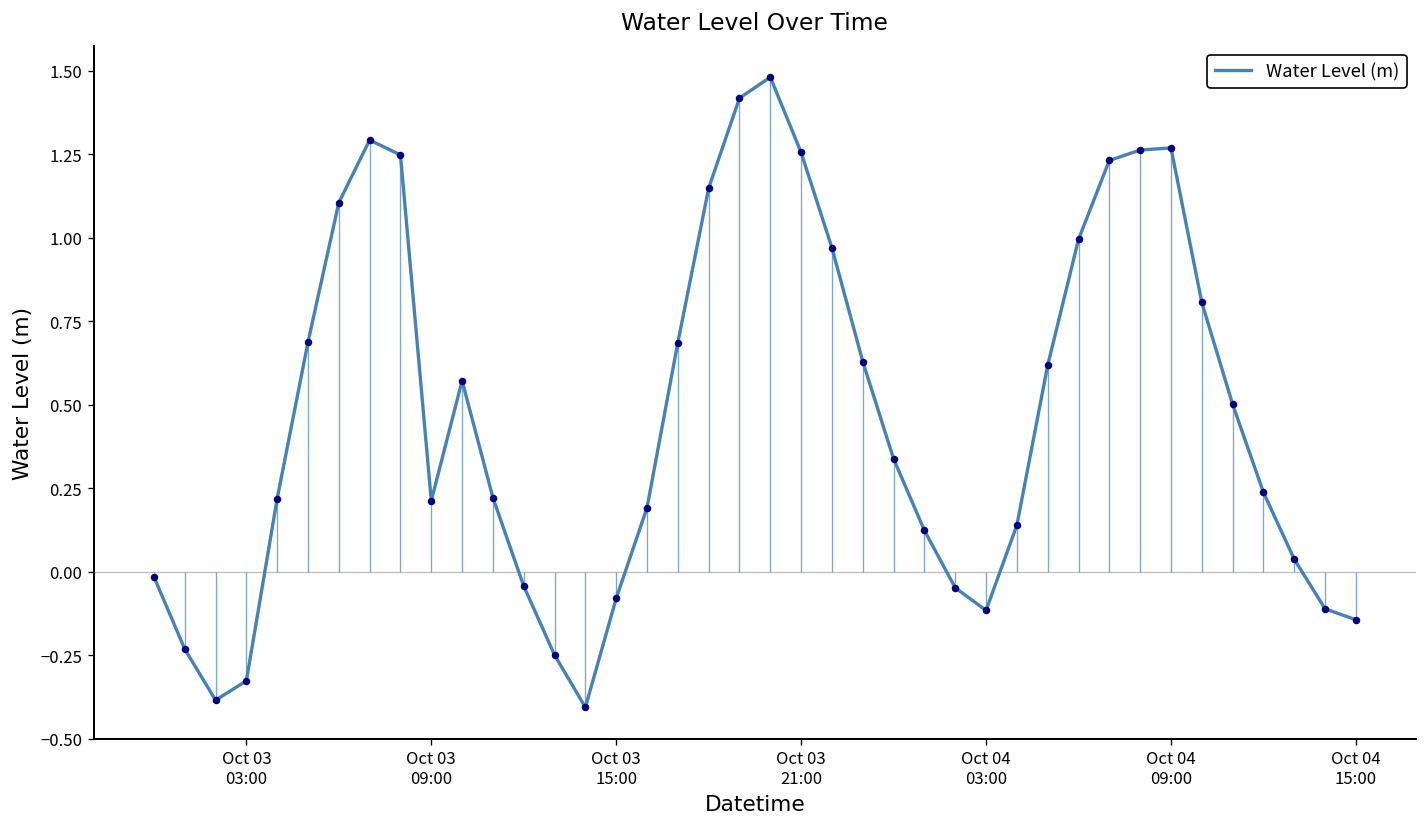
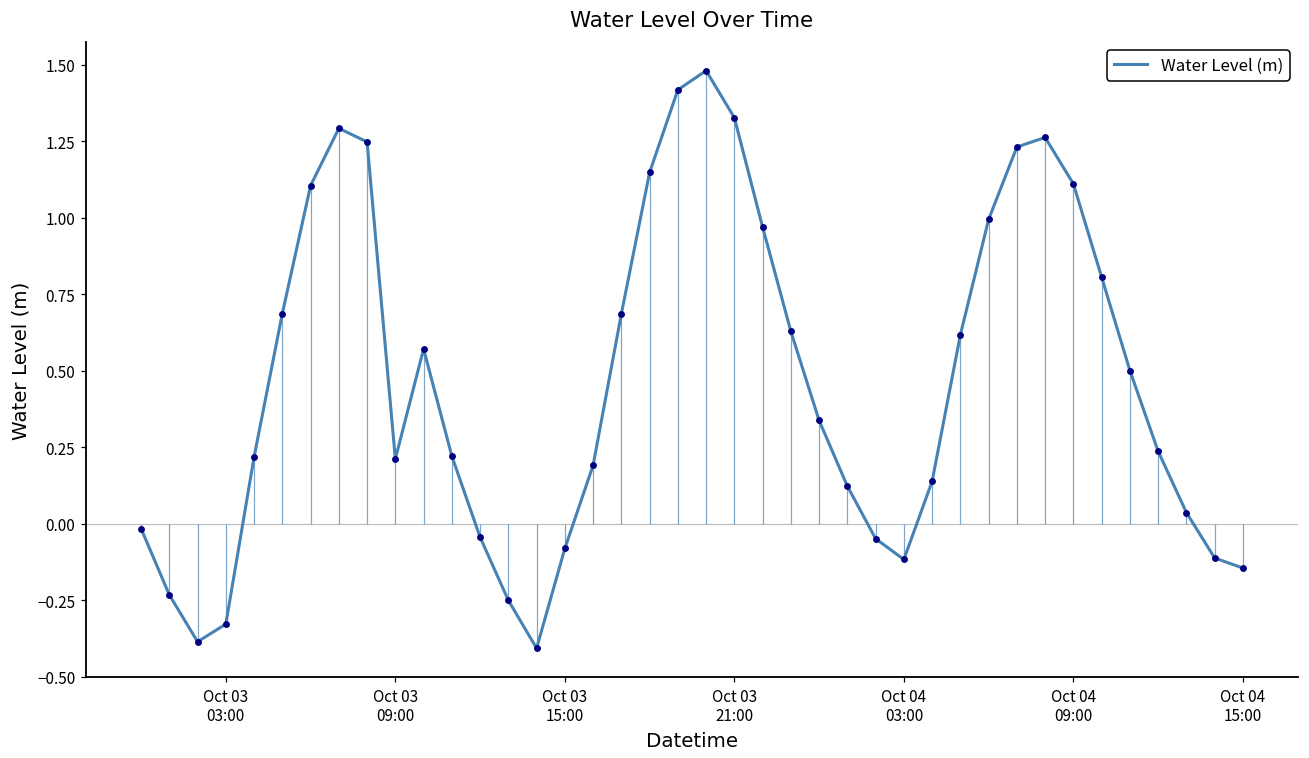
Oct 03 21:00: 1.26 -> 1.33
Oct 04 09:00: 1.27 -> 1.11
